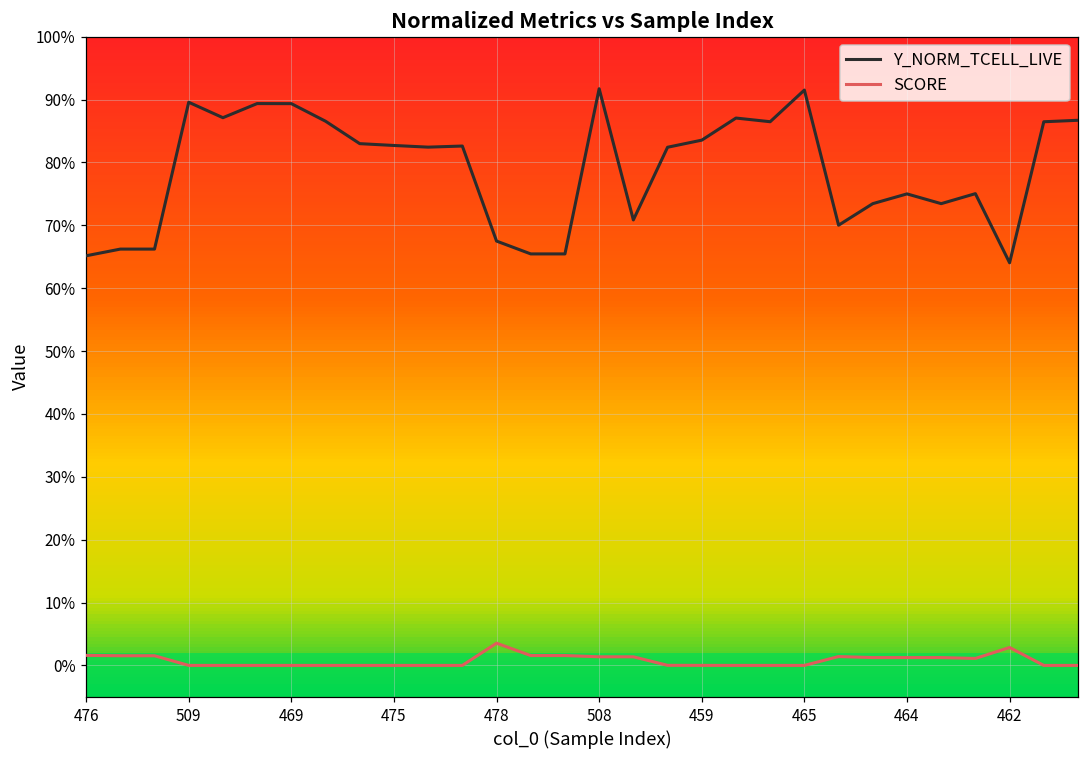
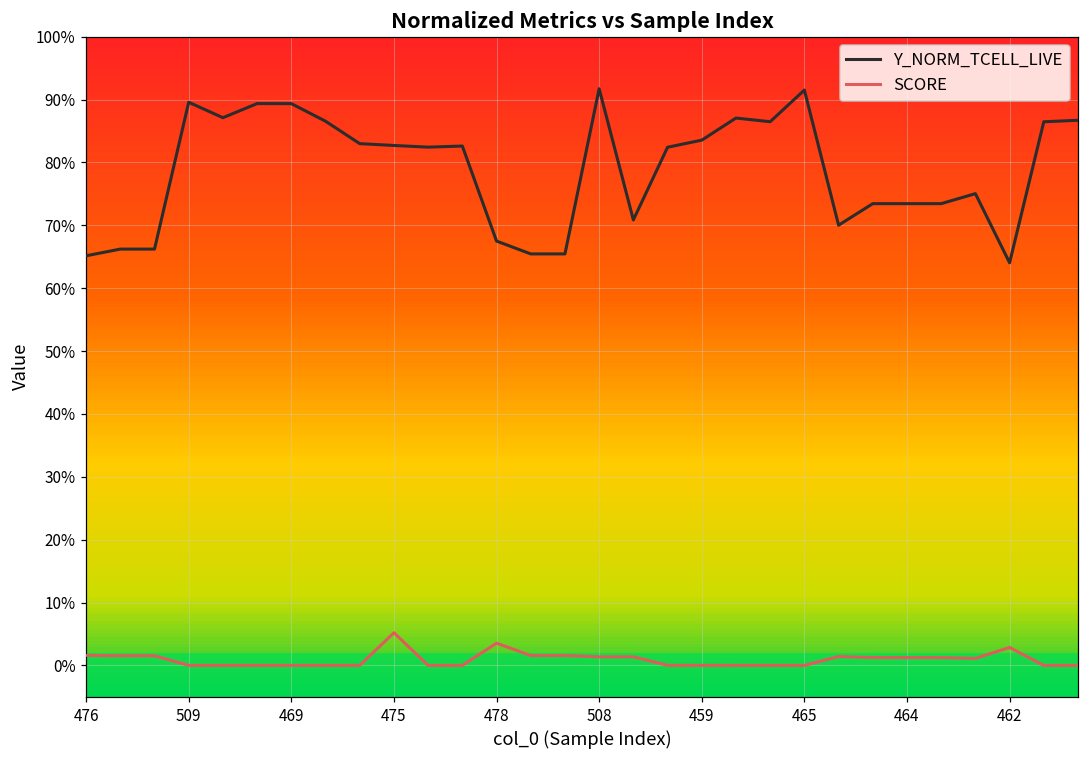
SCORE, 475: 0% -> 5%
Y_NORM_TCELL_LIVE, 464: 75% -> 73%
